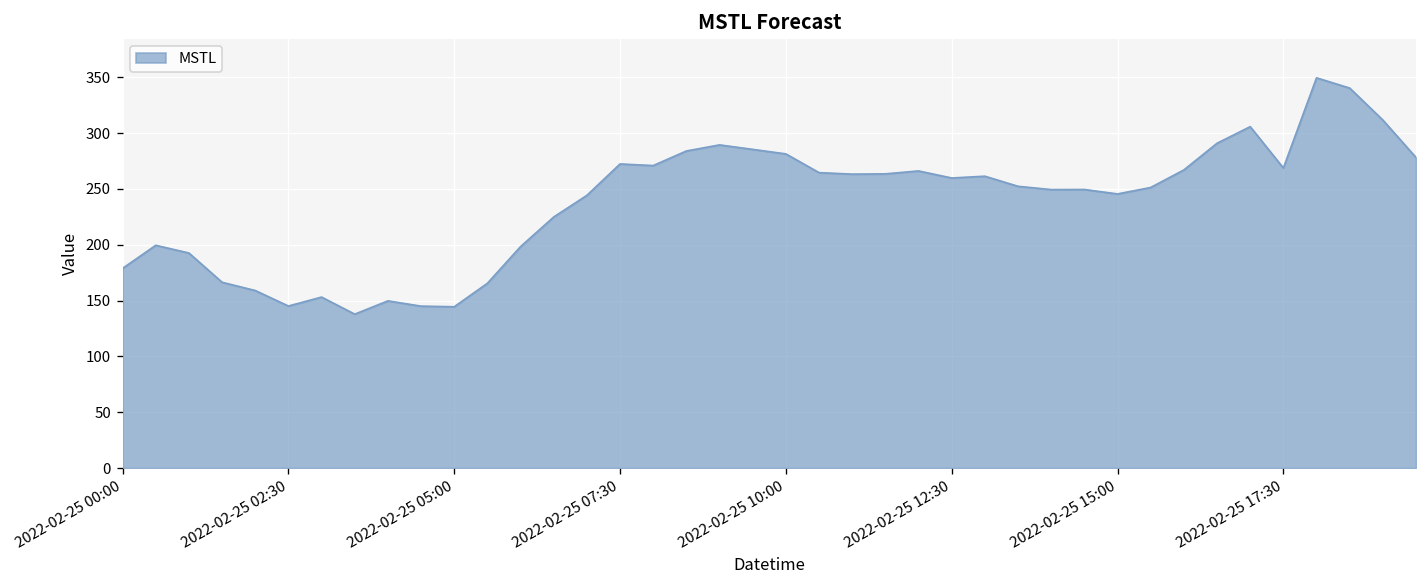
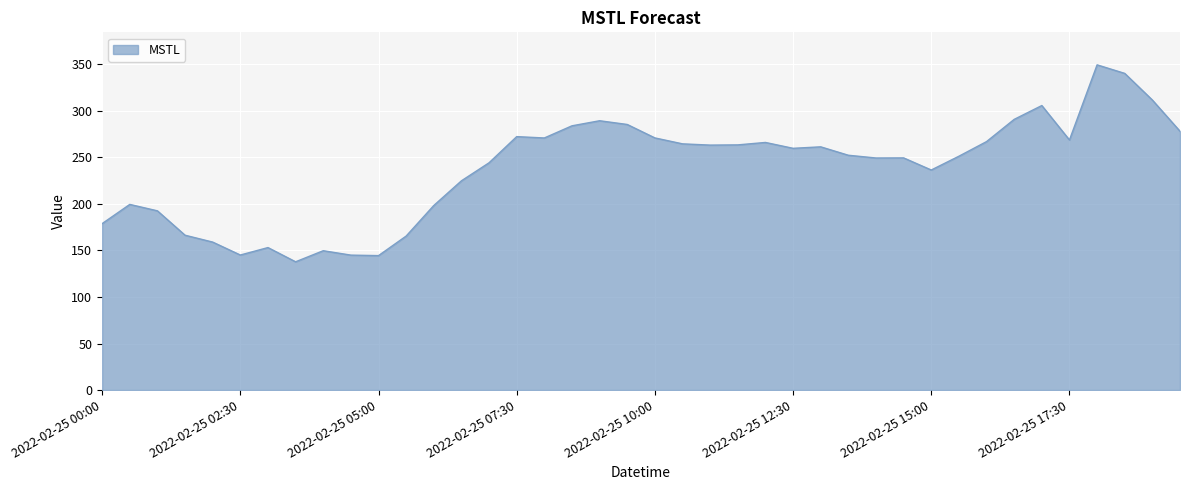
2022-02-25 10:00: 280 -> 270
2022-02-25 15:00: 250 -> 240
